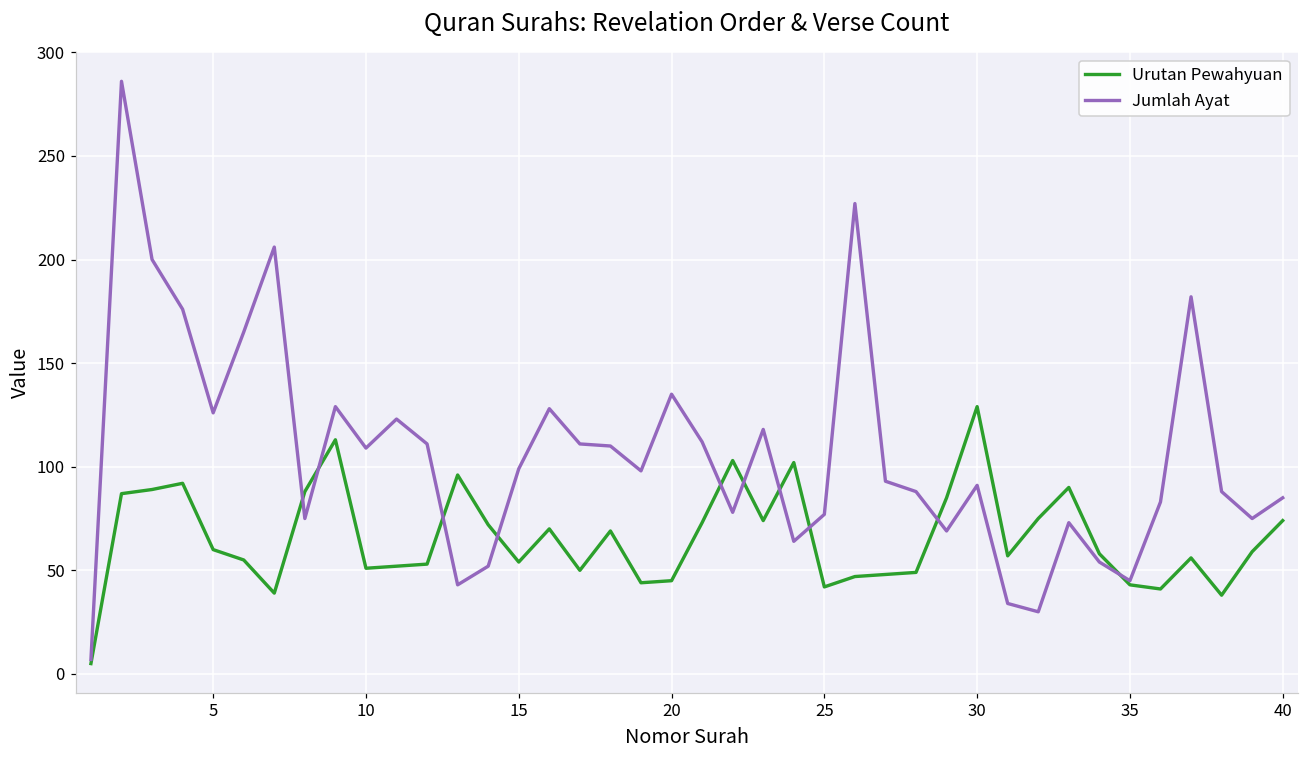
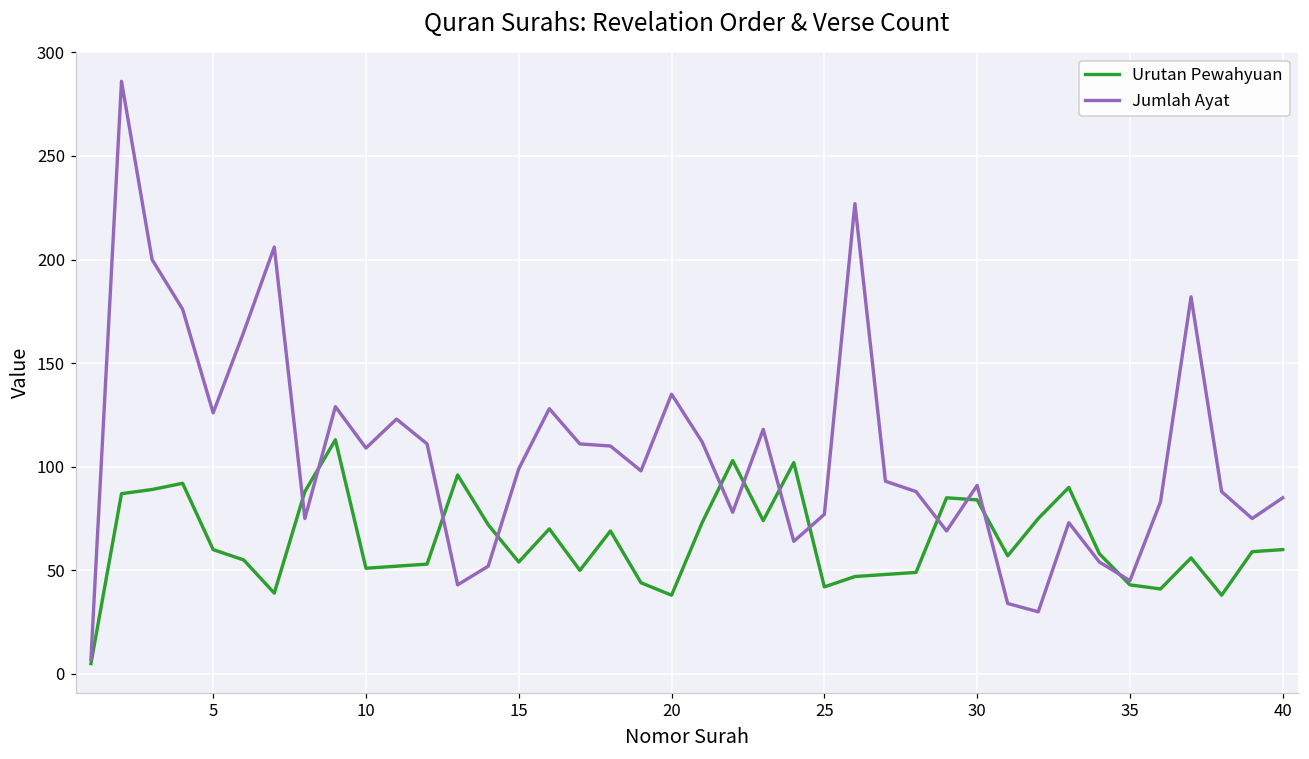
Urutan Pewahyuan, 20: 45 -> 38
Urutan Pewahyuan, 30: 129 -> 84
Urutan Pewahyuan, 40: 74 -> 60
